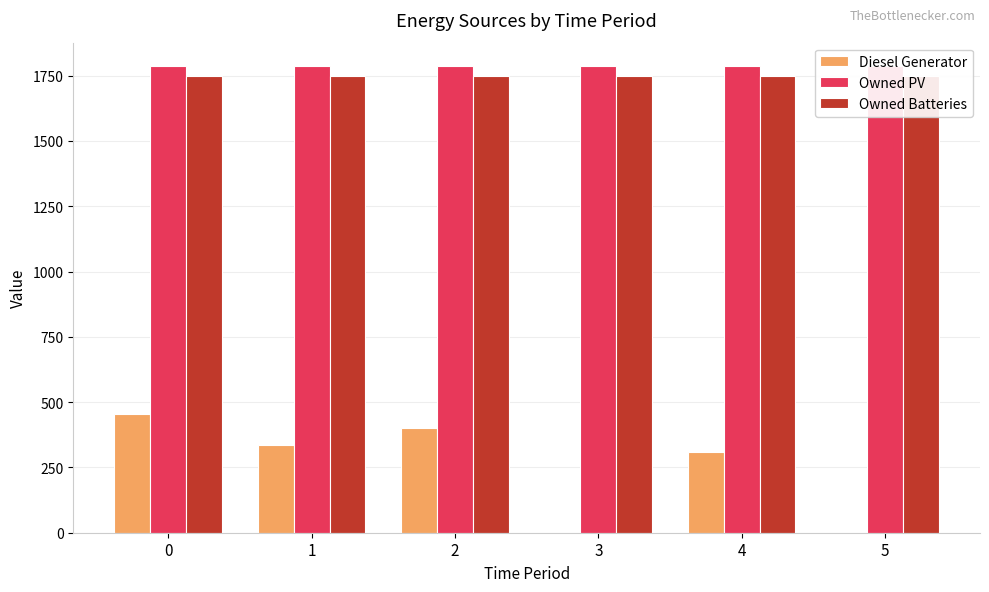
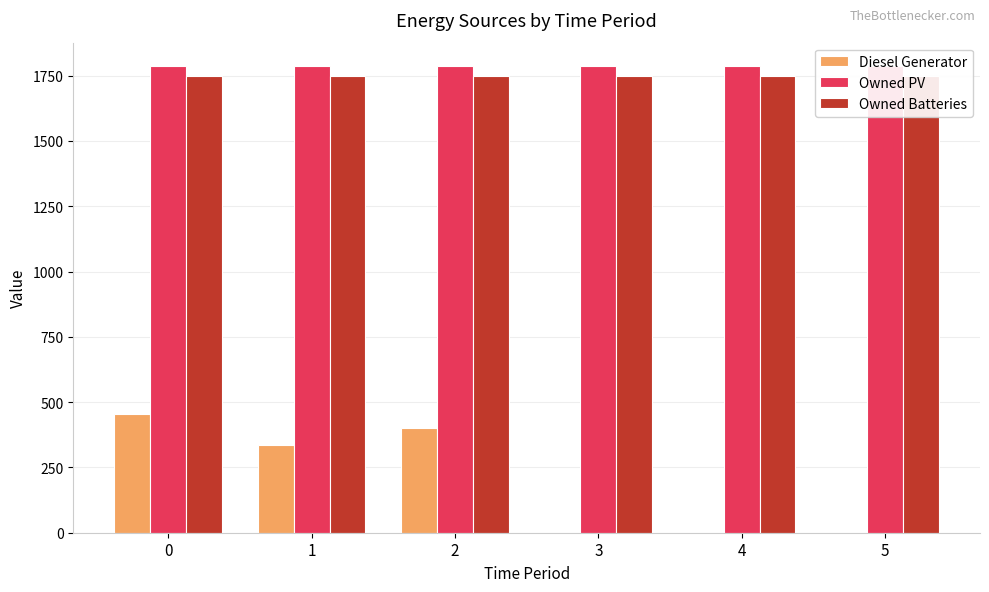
Diesel Generator, 4: 310 -> 0
